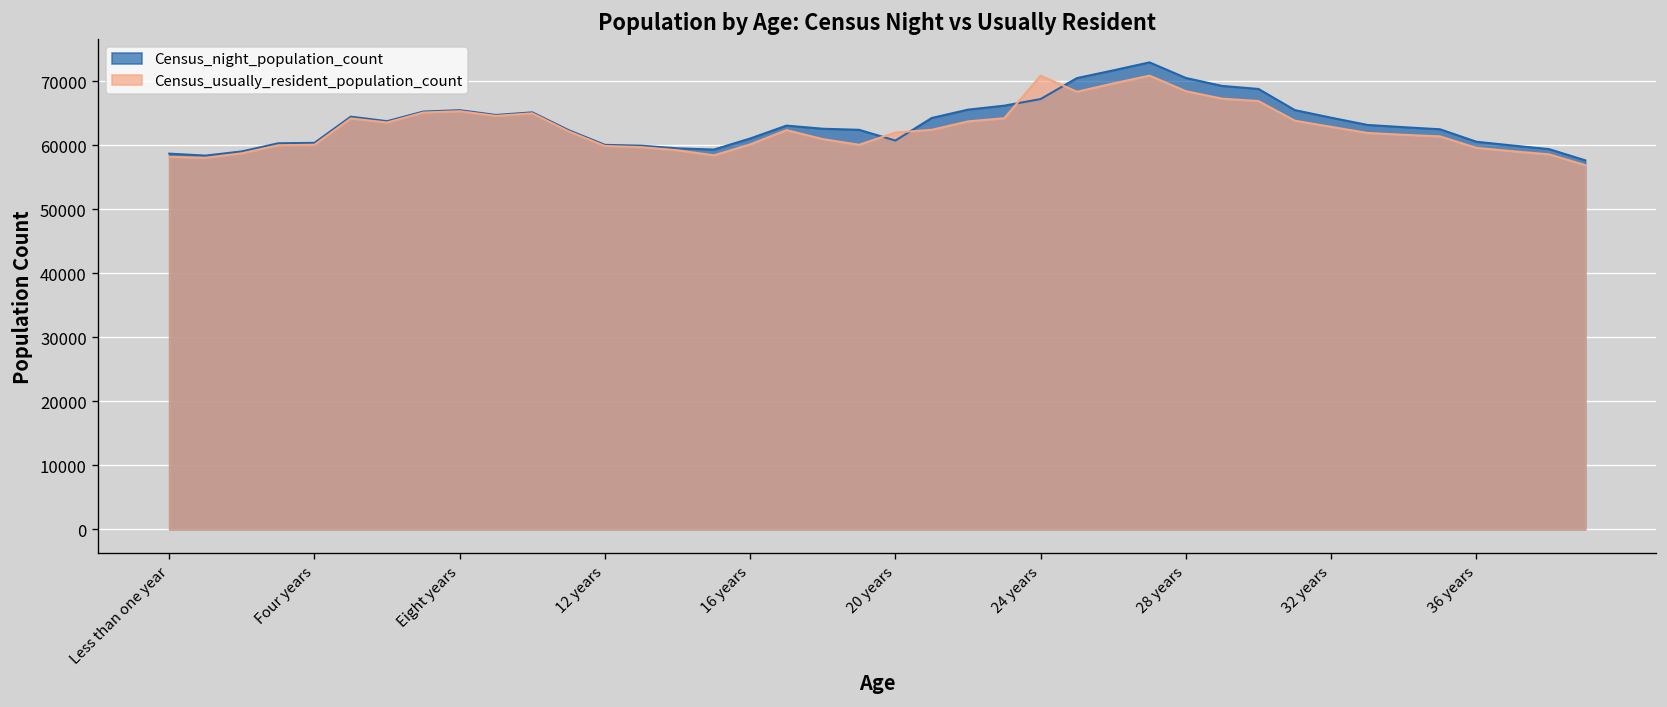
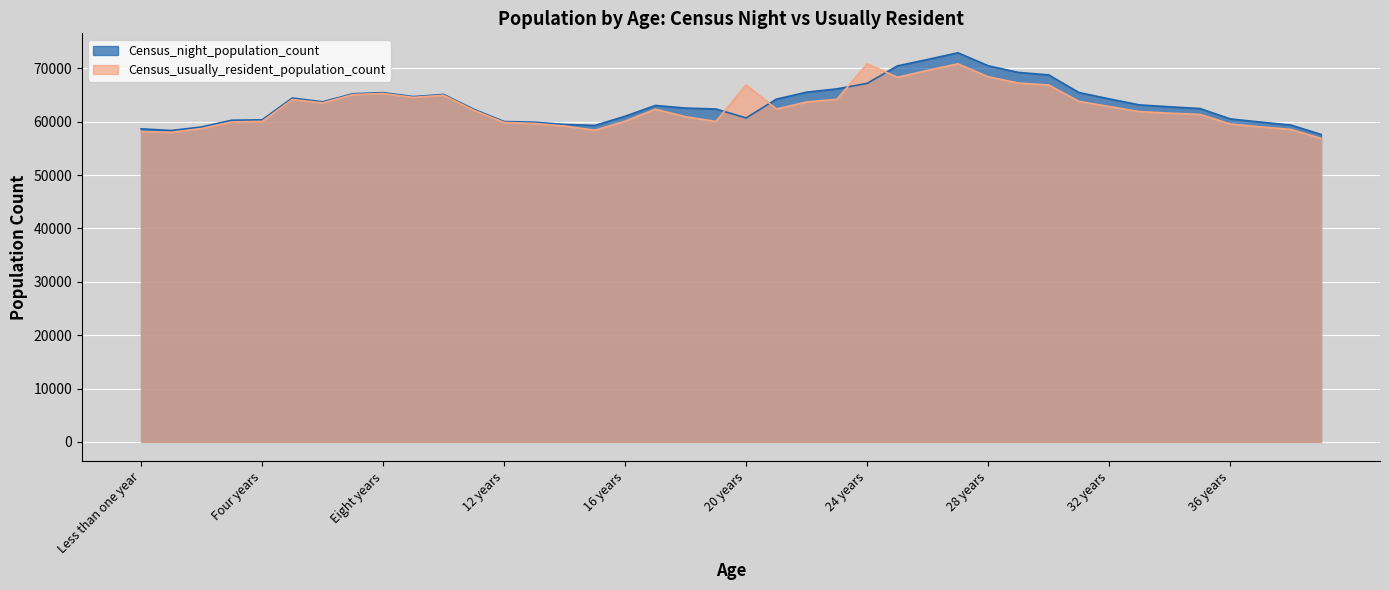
Census_usually_resident_population_count, 20 years: 62000 -> 67000
